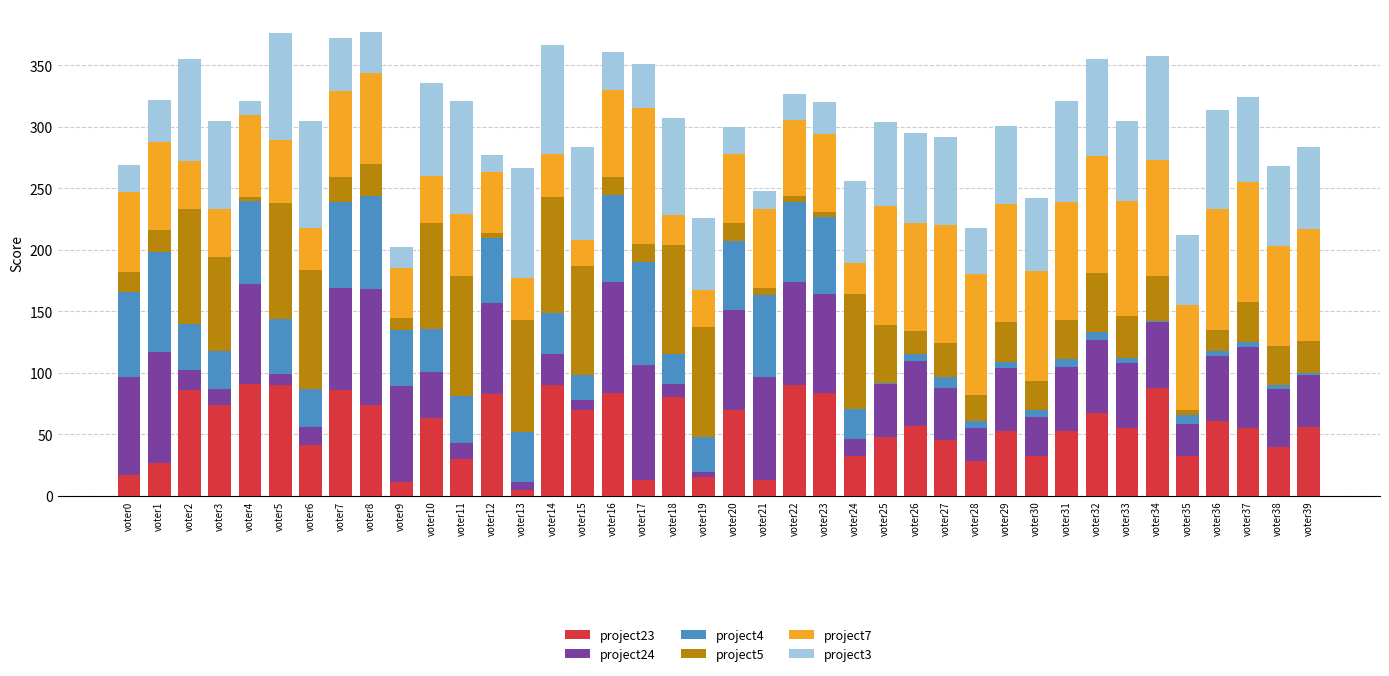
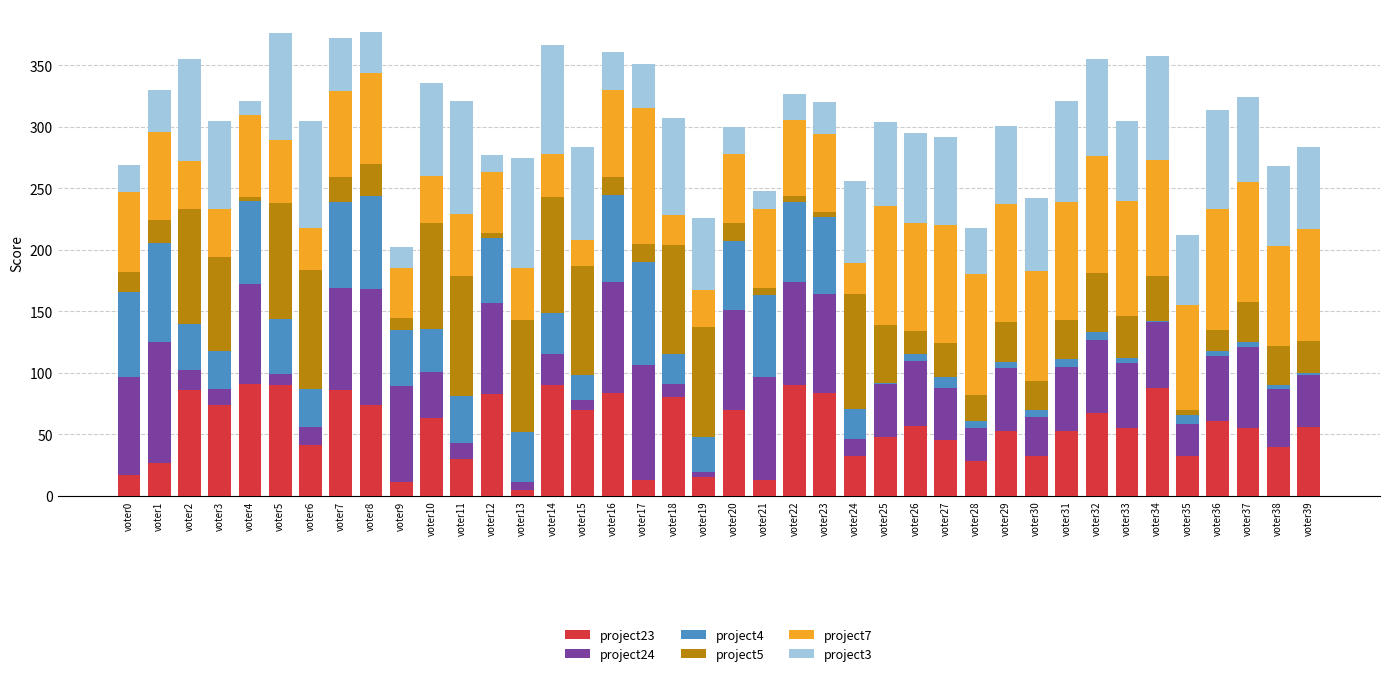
project24, voter1: 90 -> 98
project7, voter13: 34 -> 42
